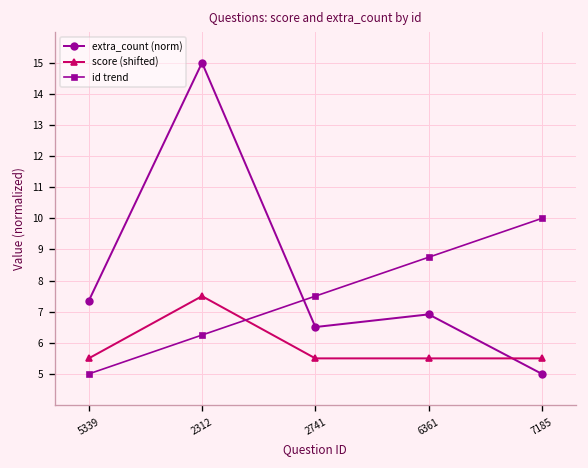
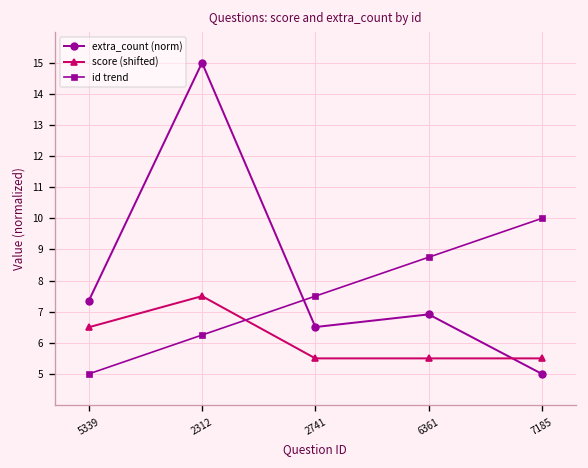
score (shifted), 5339: 5.5 -> 6.5
